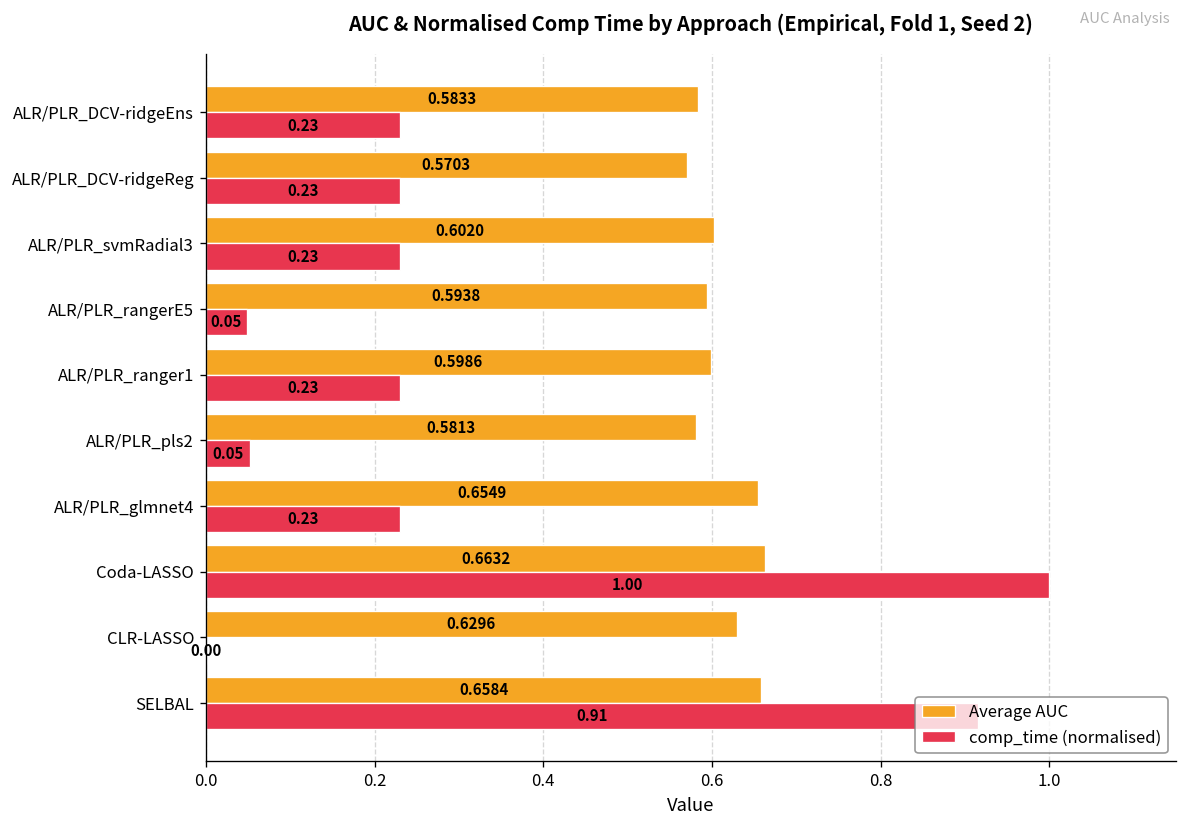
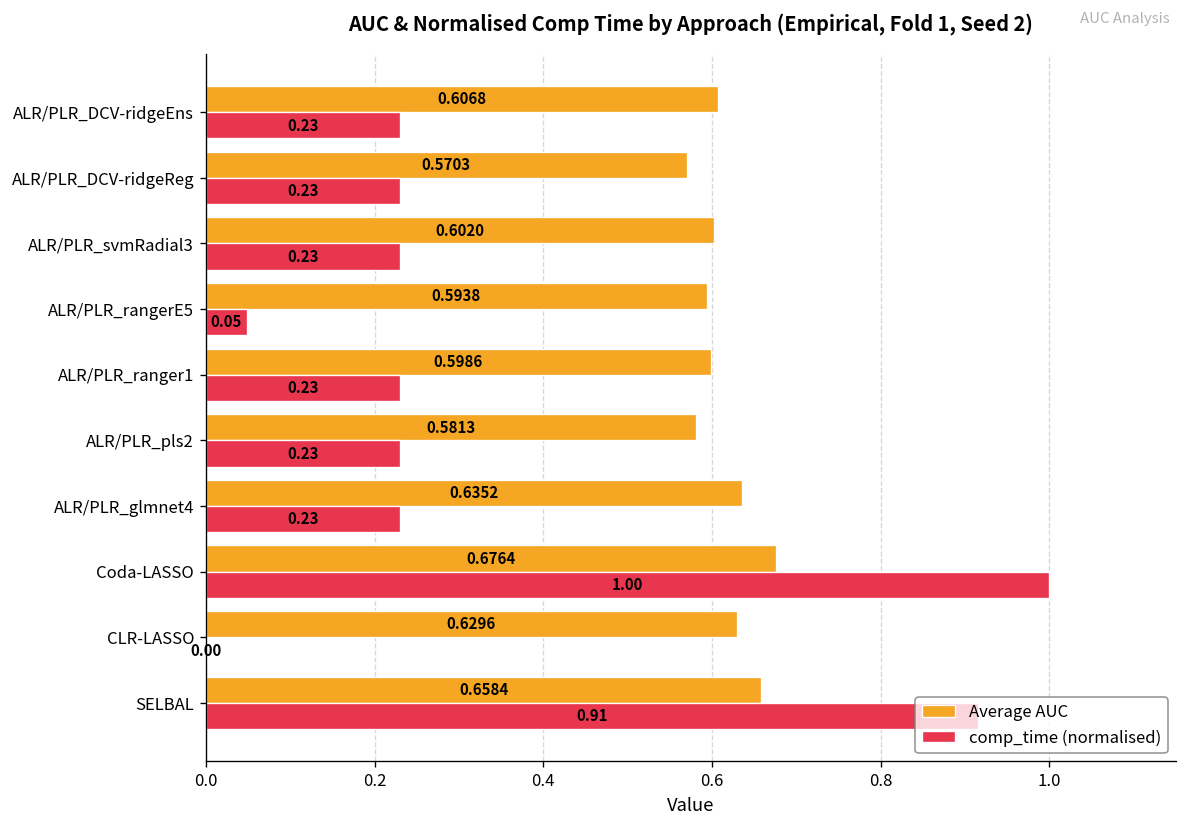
Average AUC, ALR/PLR_DCV-ridgeEns: 0.5833 -> 0.6068
comp_time (normalised), ALR/PLR_pls2: 0.05 -> 0.23
Average AUC, ALR/PLR_glmnet4: 0.6549 -> 0.6352
Average AUC, Coda-LASSO: 0.6632 -> 0.6764
